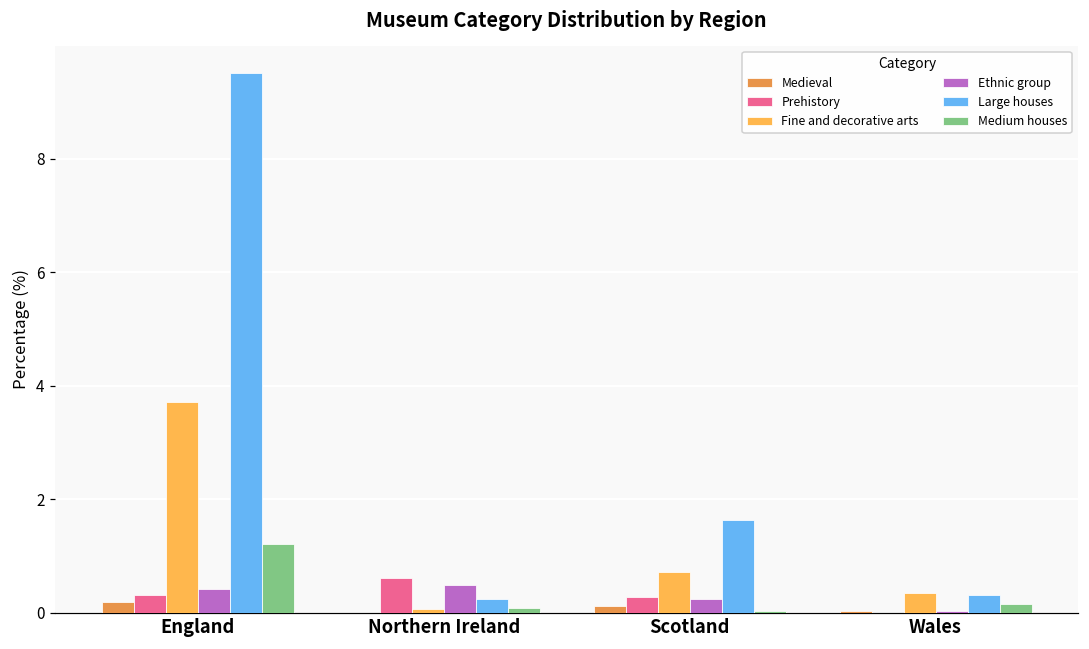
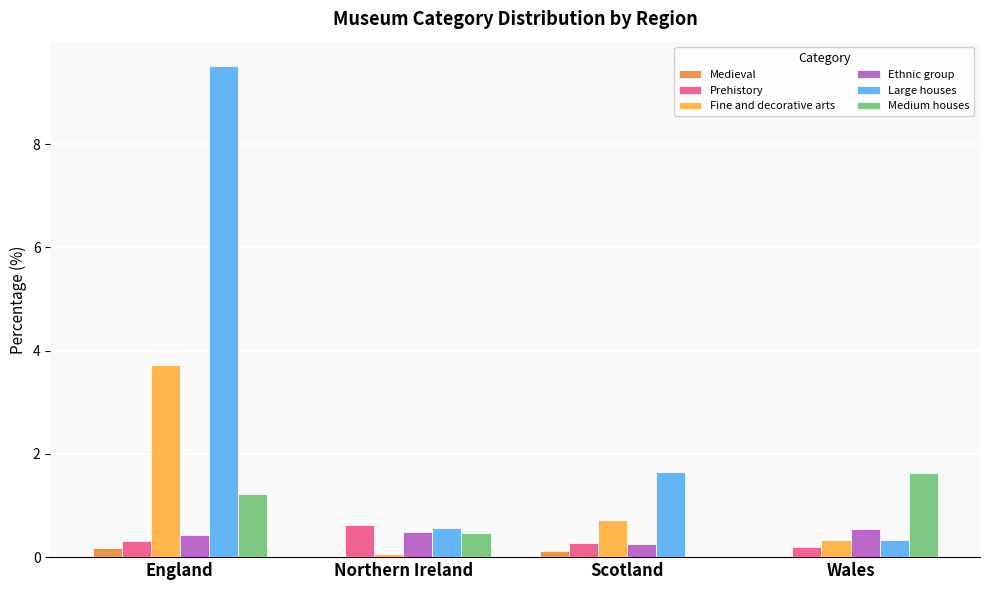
Large houses, Northern Ireland: 0.2 -> 0.6
Medium houses, Northern Ireland: 0.1 -> 0.5
Prehistory, Wales: 0.0 -> 0.2
Ethnic group, Wales: 0.0 -> 0.6
Medium houses, Wales: 0.2 -> 1.6
